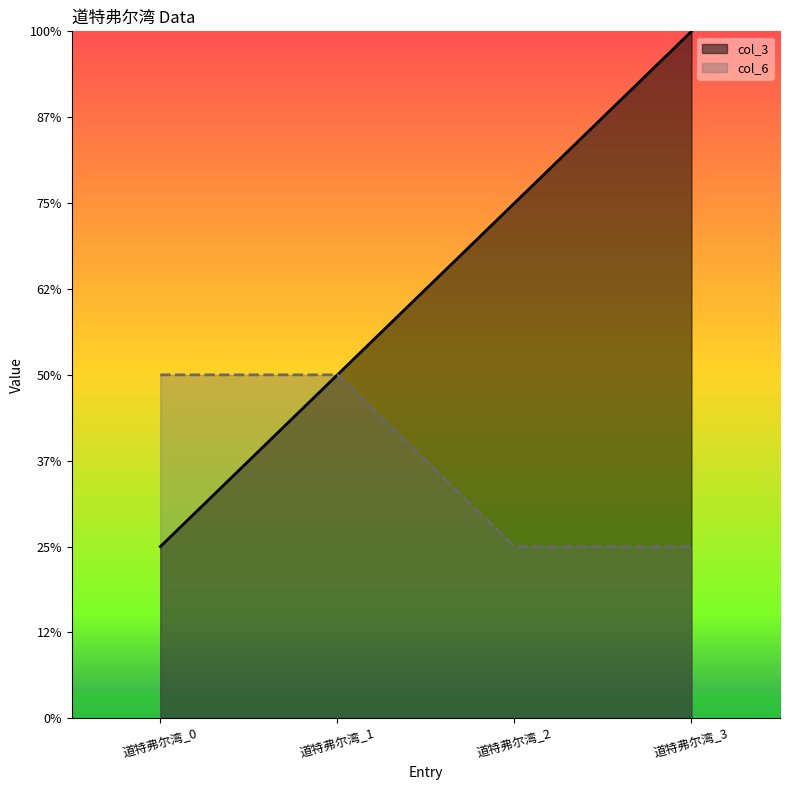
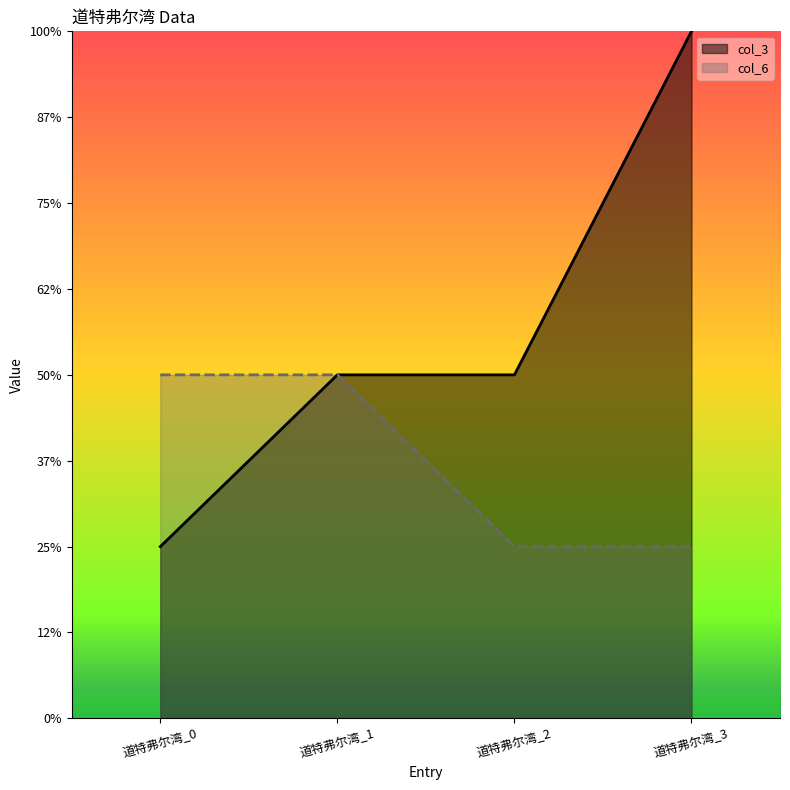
col_3, 道特弗尔湾_2: 75% -> 50%
